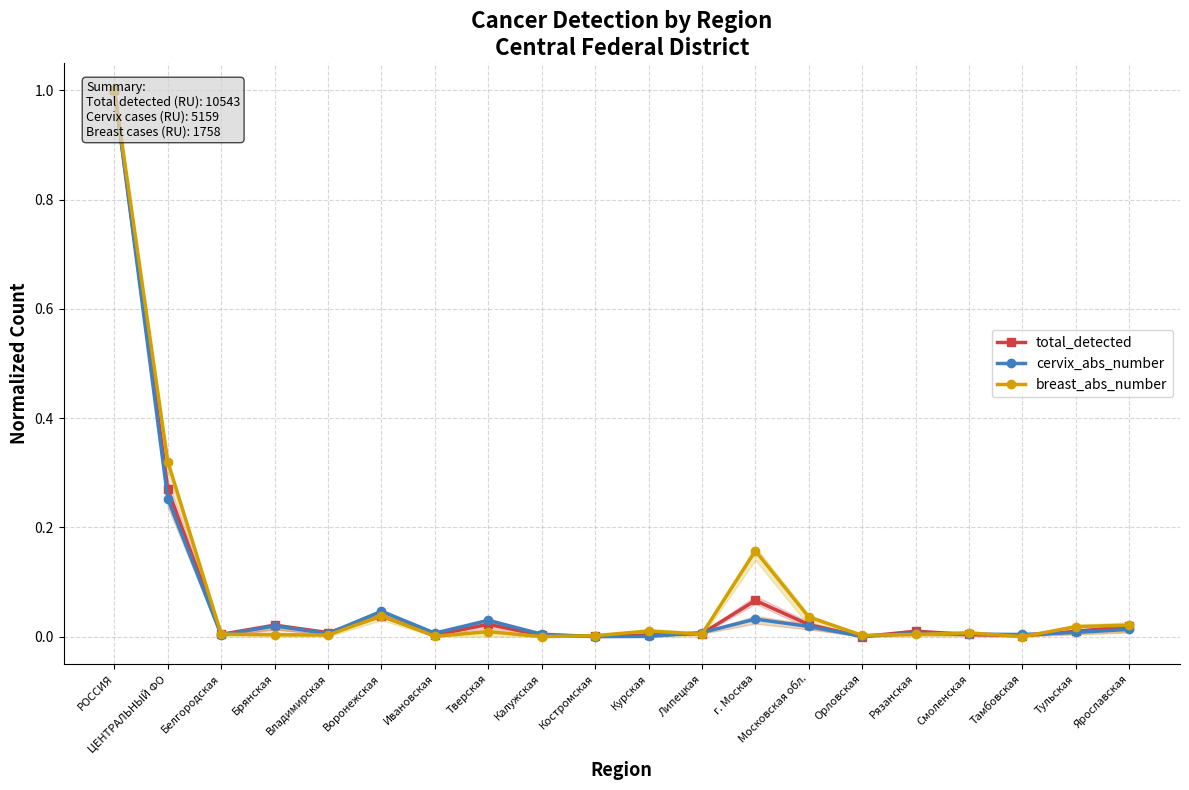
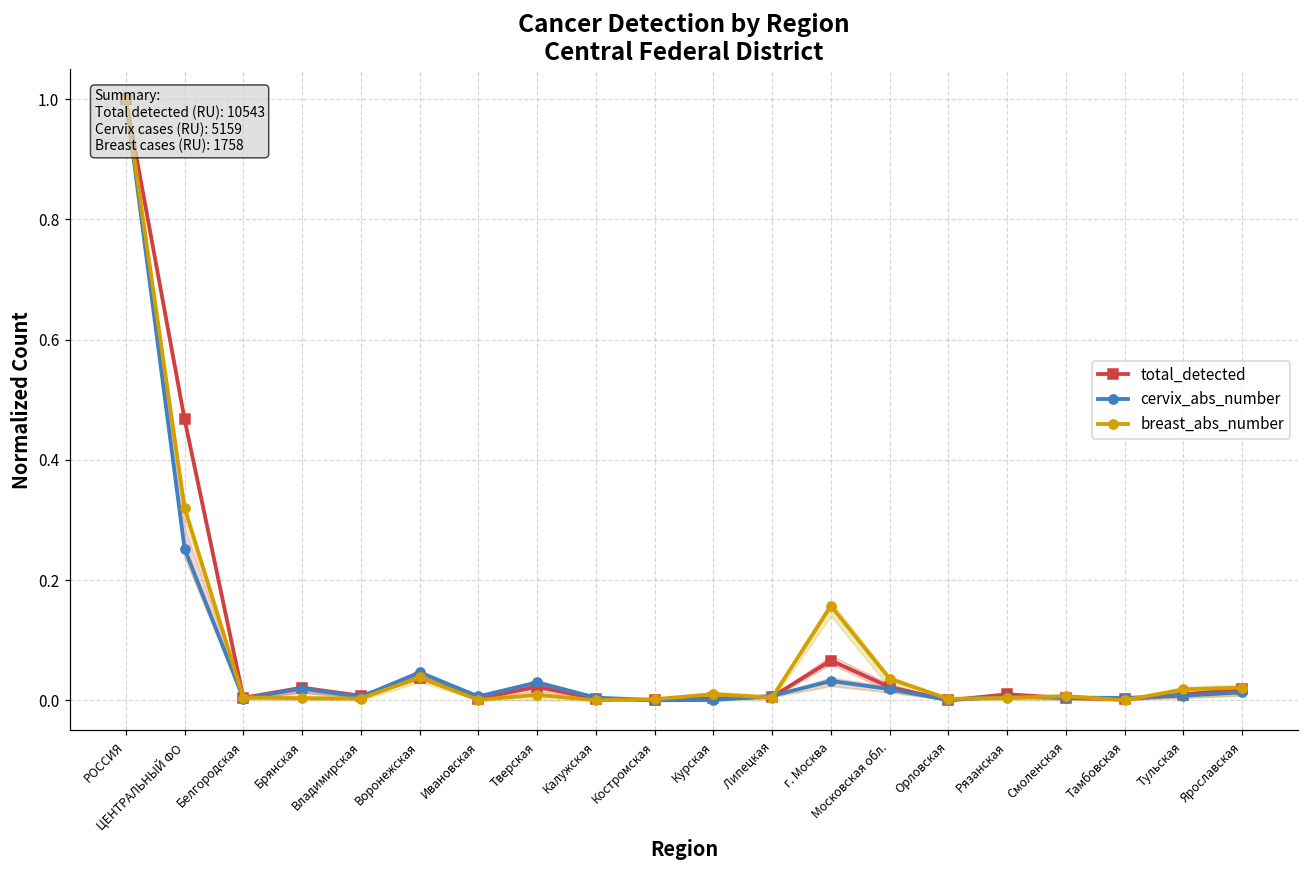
total_detected, ЦЕНТРАЛЬНЫЙ ФО: 0.27 -> 0.47
